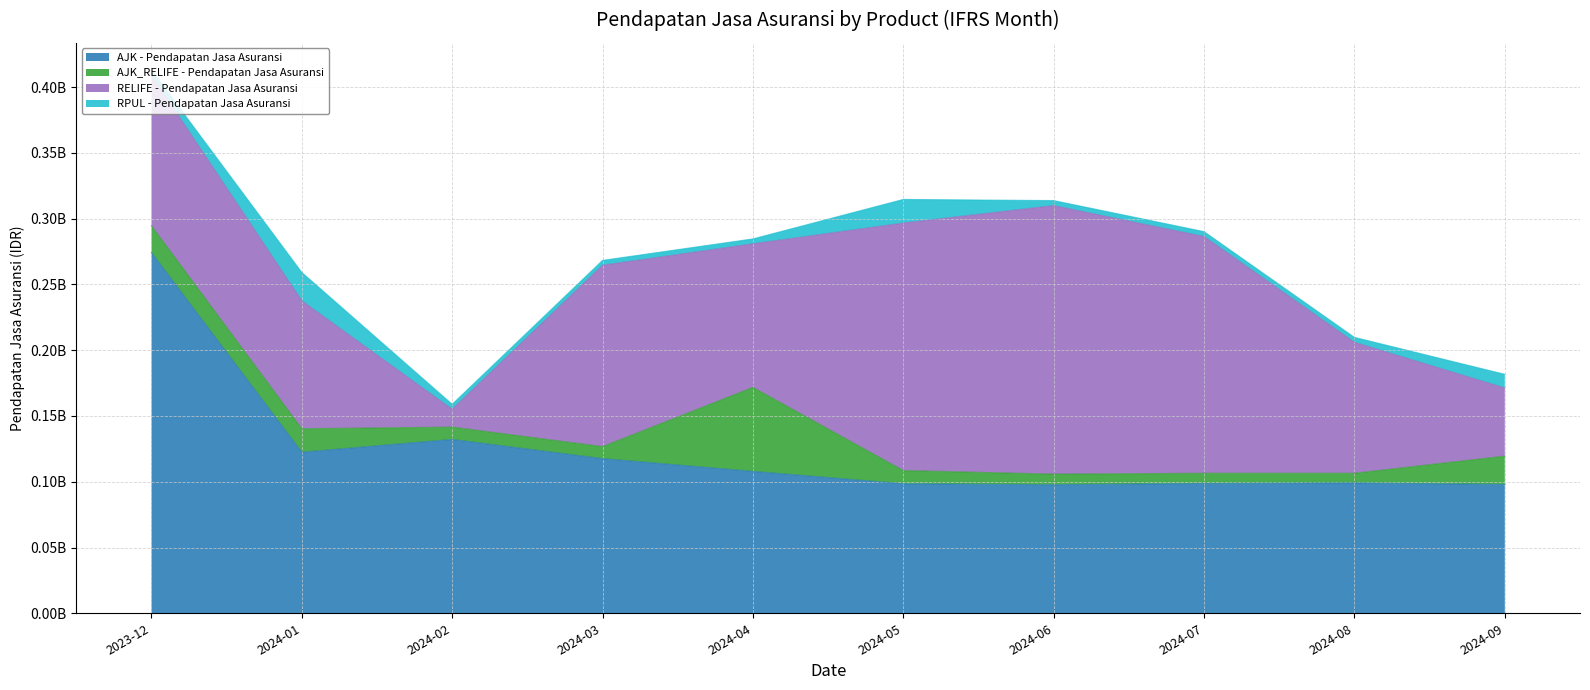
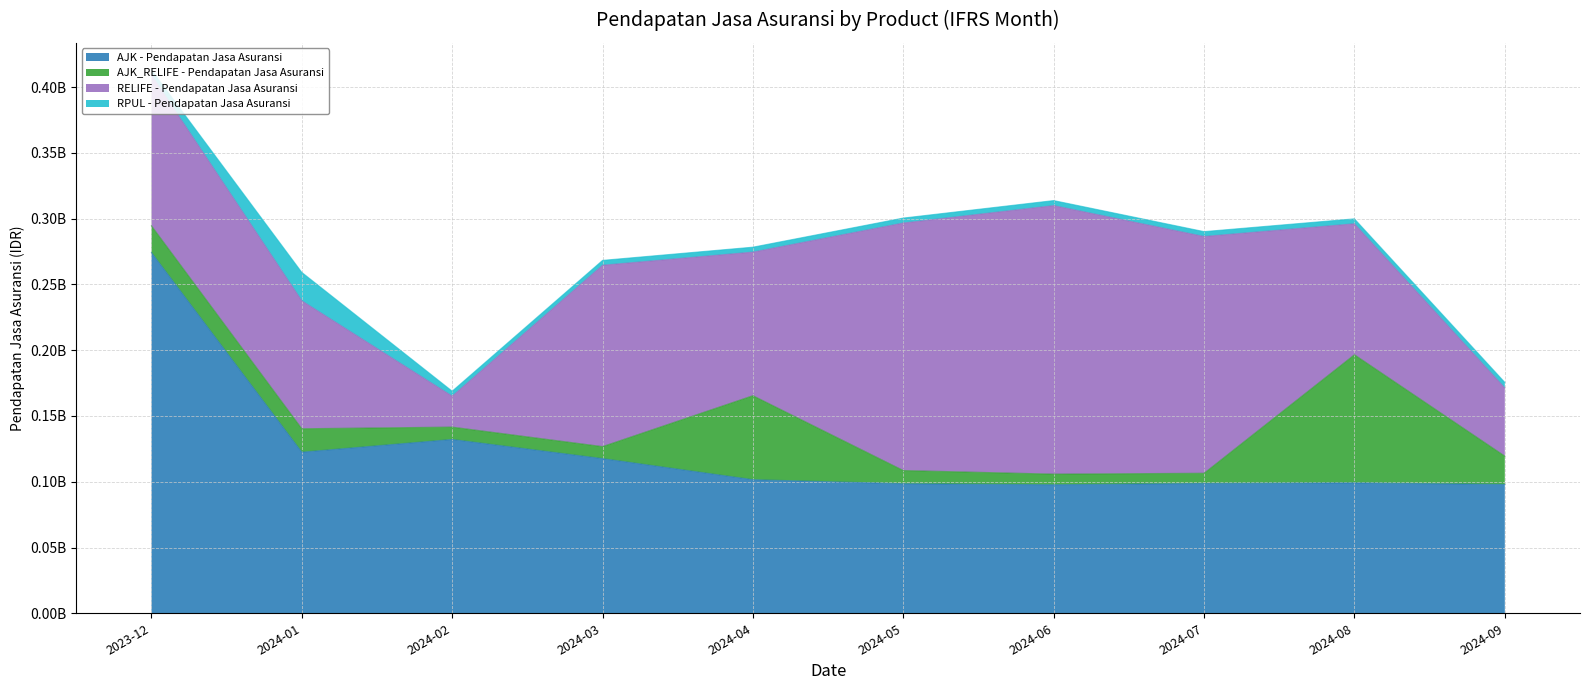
RELIFE - Pendapatan Jasa Asuransi, 2024-02: 14000000 -> 24000000
AJK - Pendapatan Jasa Asuransi, 2024-04: 108000000 -> 102000000
RPUL - Pendapatan Jasa Asuransi, 2024-05: 18000000 -> 4000000
AJK_RELIFE - Pendapatan Jasa Asuransi, 2024-08: 7000000 -> 97000000
RPUL - Pendapatan Jasa Asuransi, 2024-09: 10000000 -> 4000000
